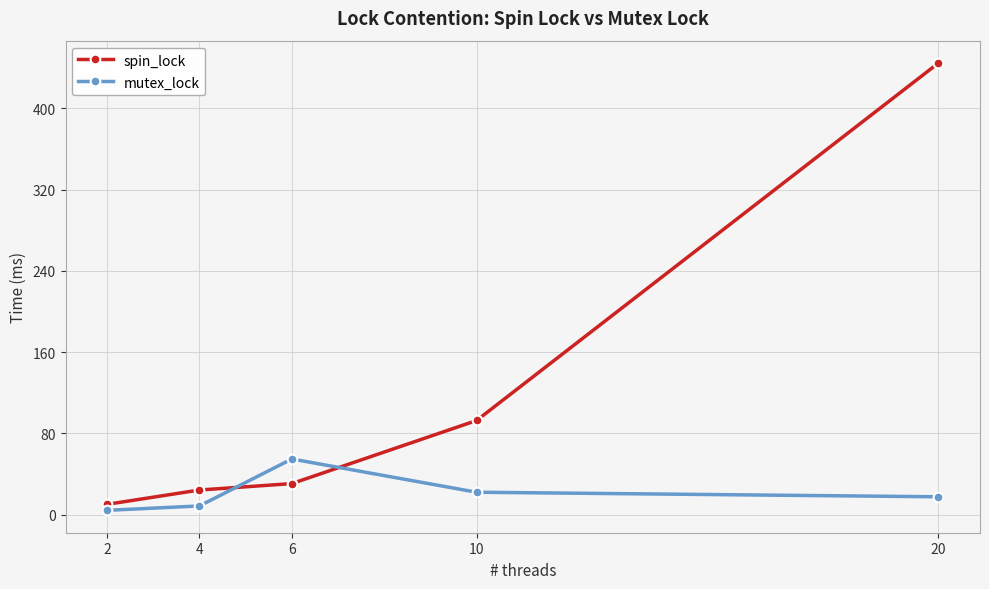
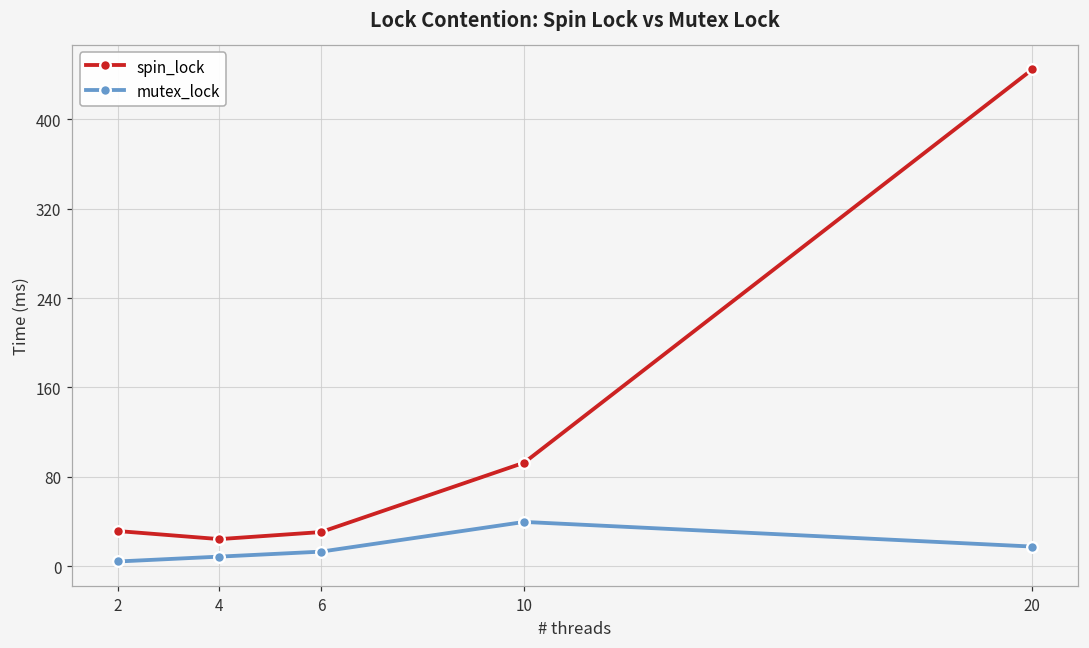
spin_lock, 2: 10 -> 31
mutex_lock, 6: 55 -> 13
mutex_lock, 10: 22 -> 40
